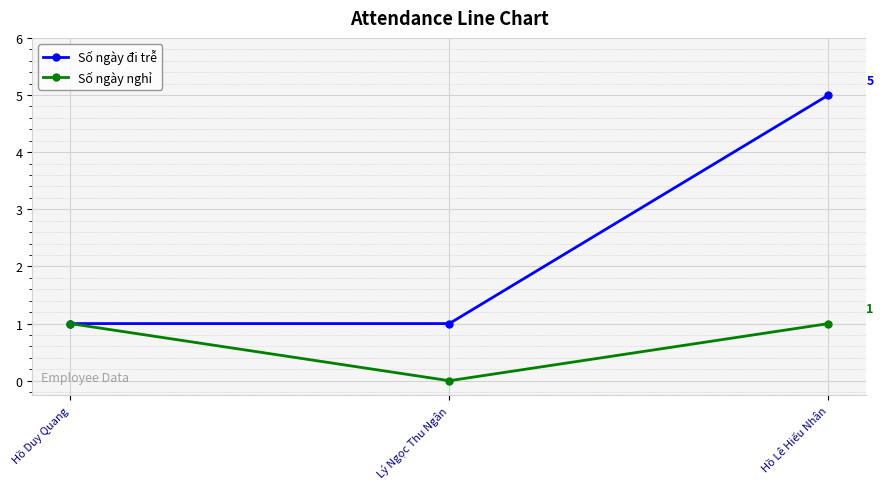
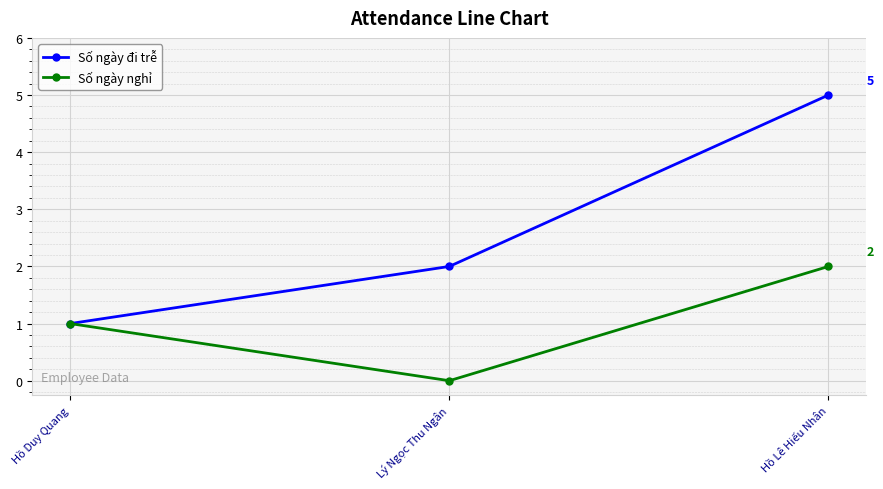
Số ngày đi trễ, Lý Ngọc Thu Ngân: 1 -> 2
Số ngày nghỉ, Hồ Lê Hiếu Nhân: 1 -> 2
